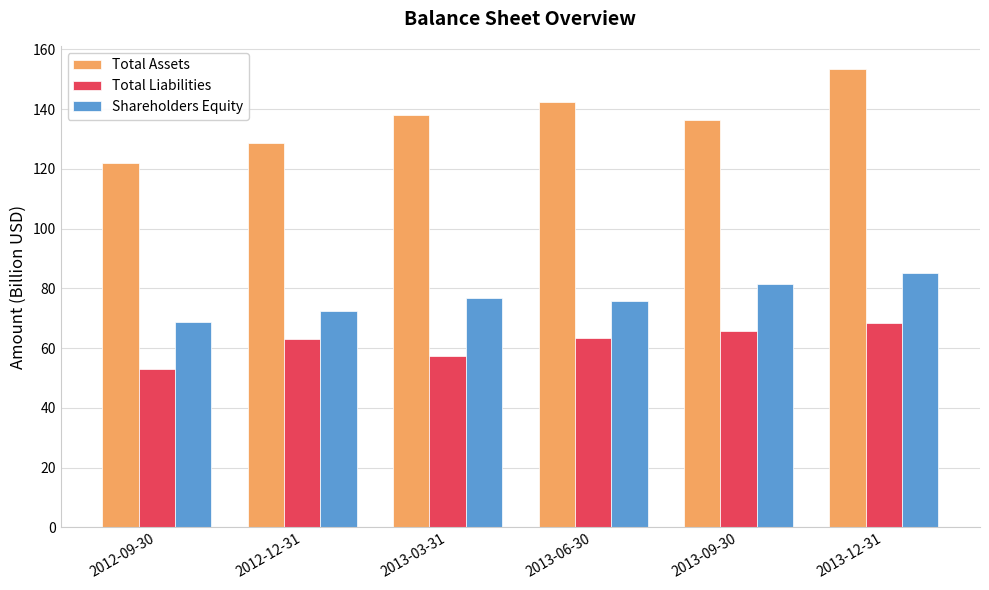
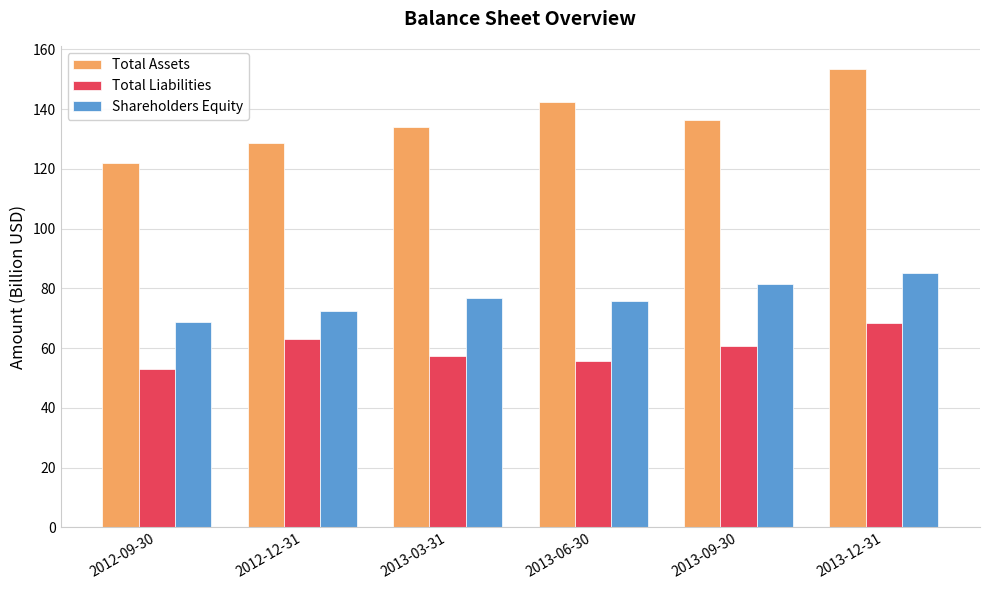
Total Assets, 2013-03-31: 138 -> 134
Total Liabilities, 2013-06-30: 63 -> 56
Total Liabilities, 2013-09-30: 66 -> 61
